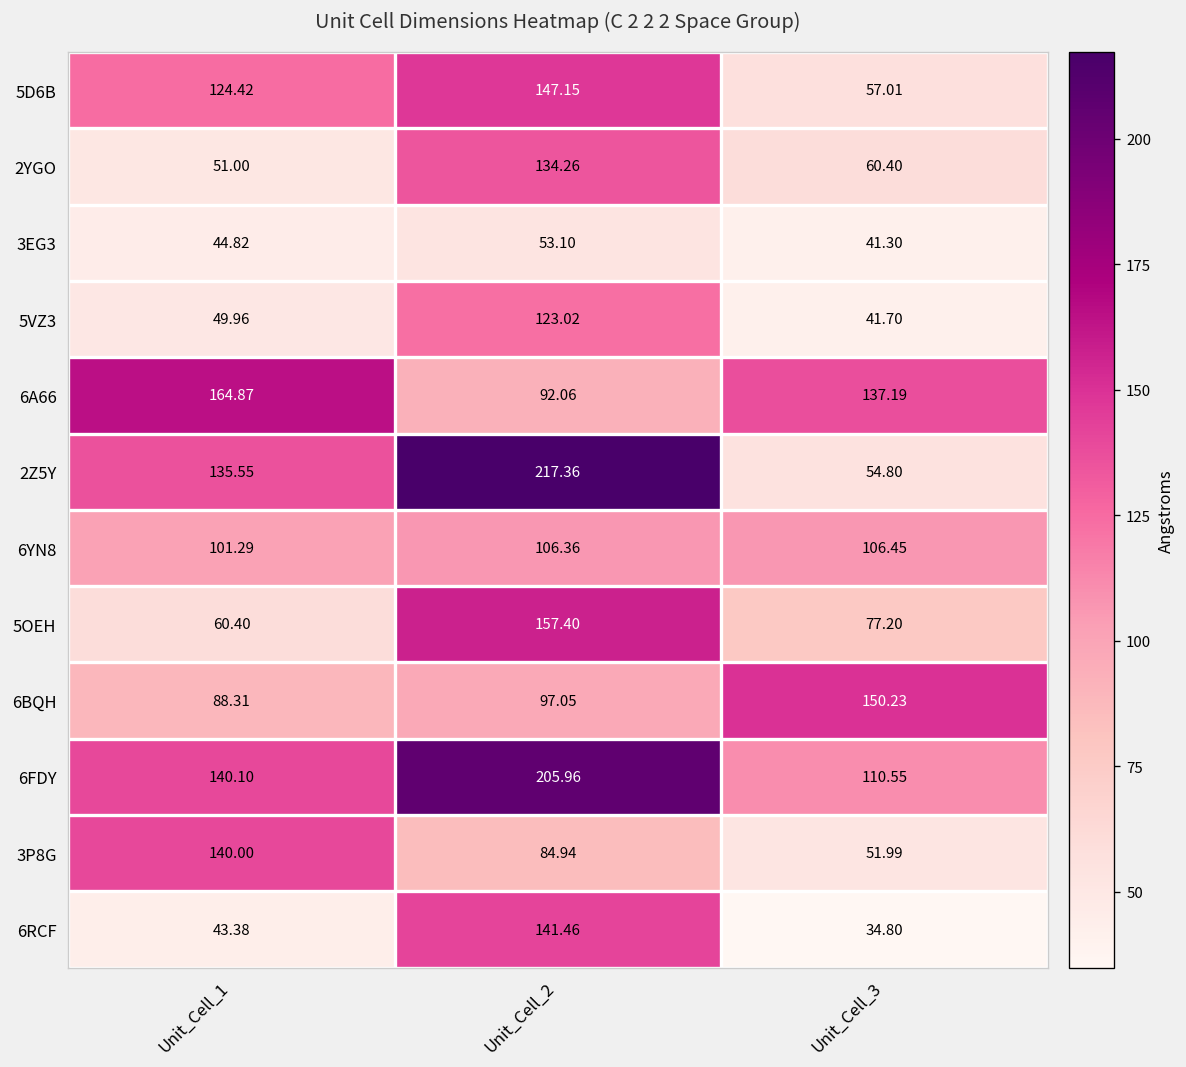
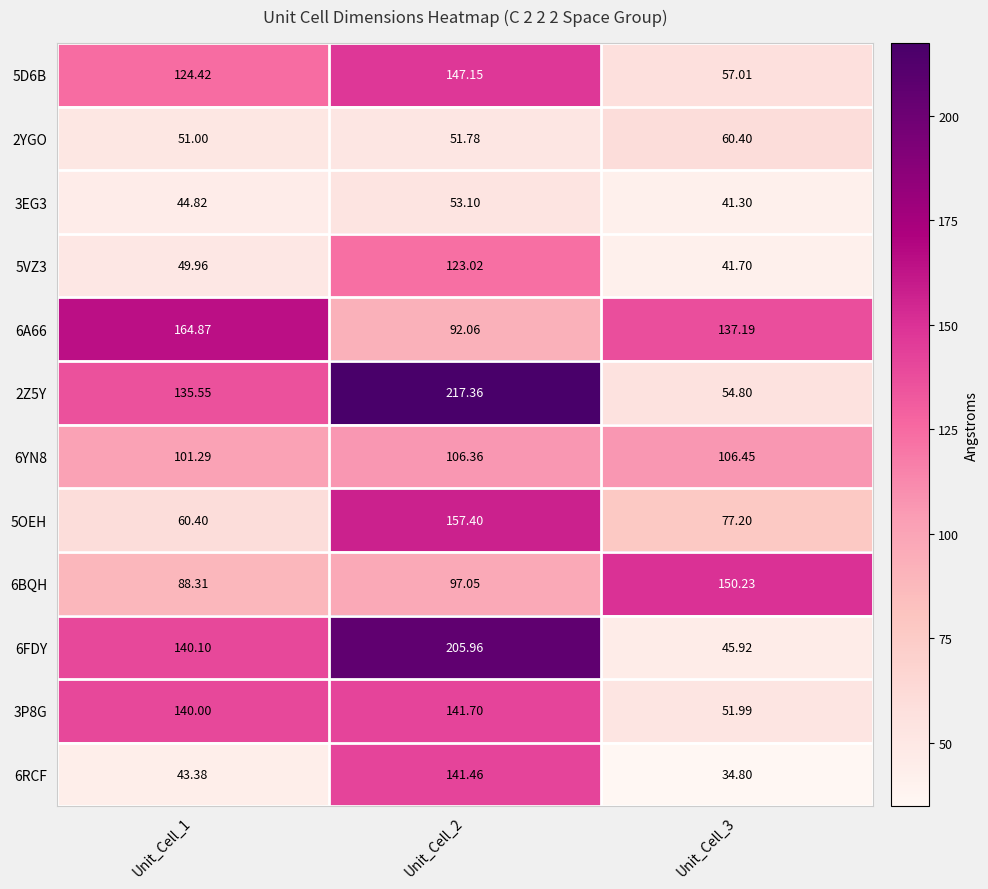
2YGO, Unit_Cell_2: 134.26 -> 51.78
6FDY, Unit_Cell_3: 110.55 -> 45.92
3P8G, Unit_Cell_2: 84.94 -> 141.70
